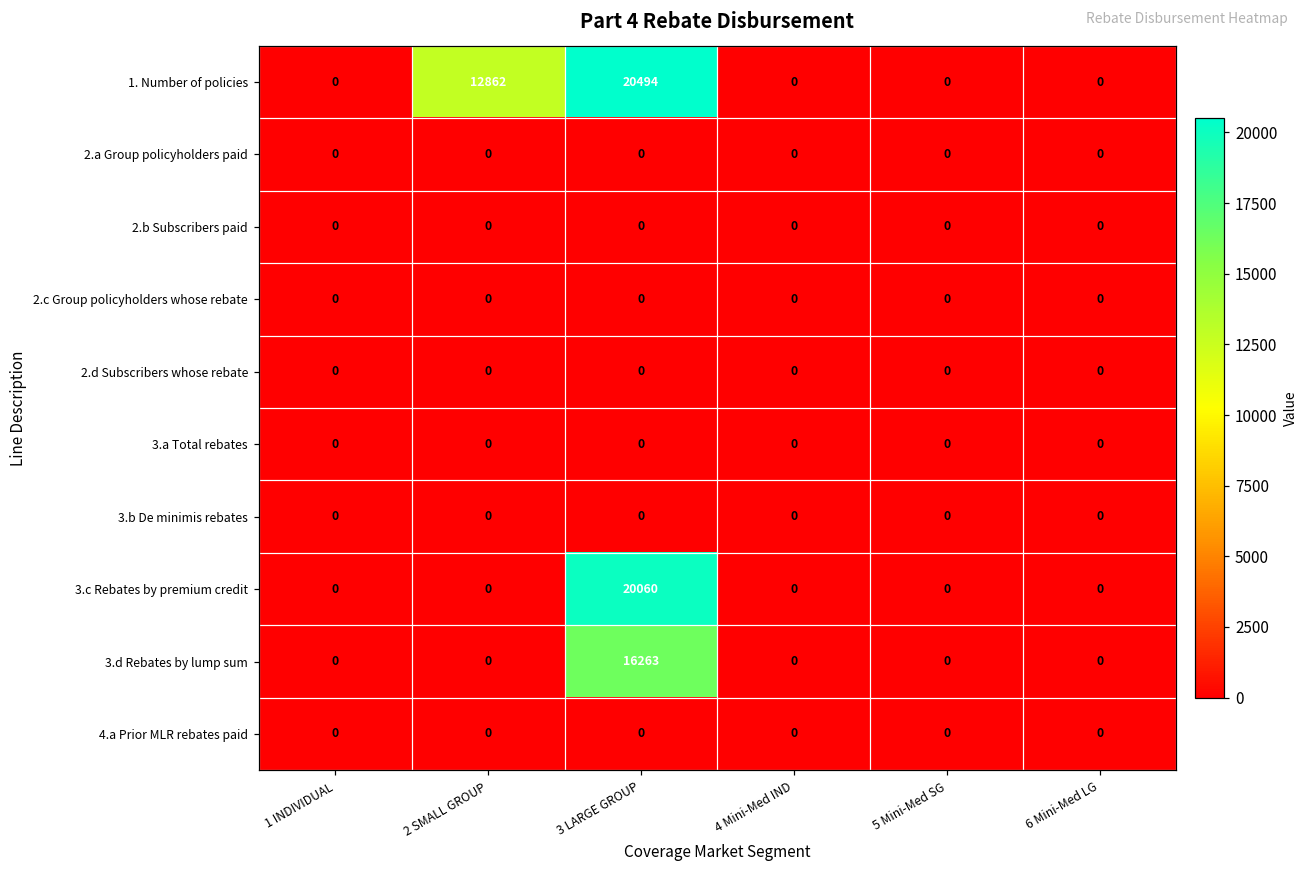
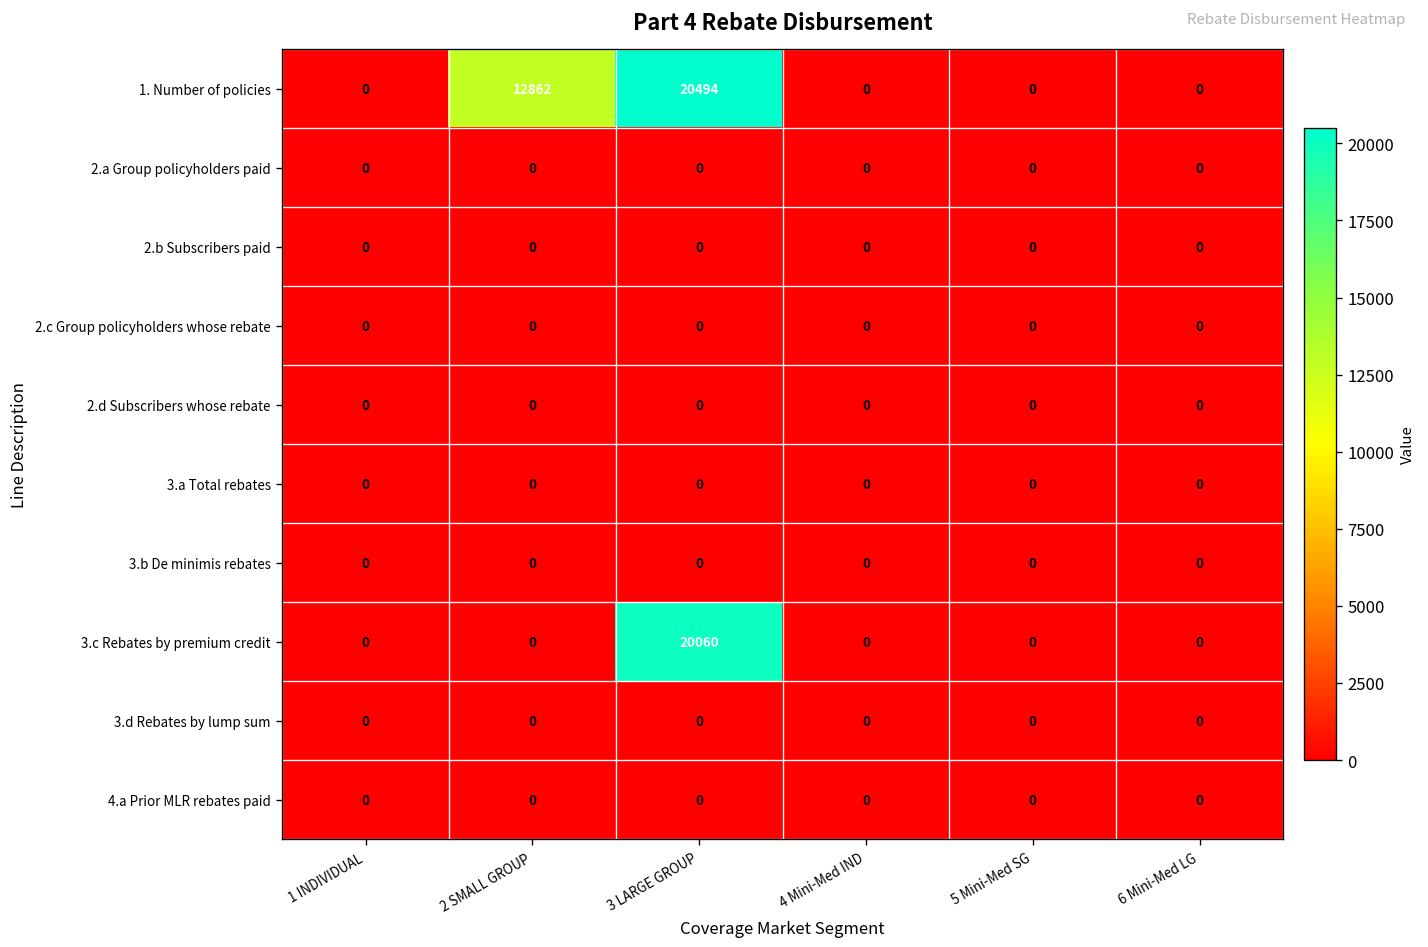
3.d Rebates by lump sum, 3 LARGE GROUP: 16263 -> 0
